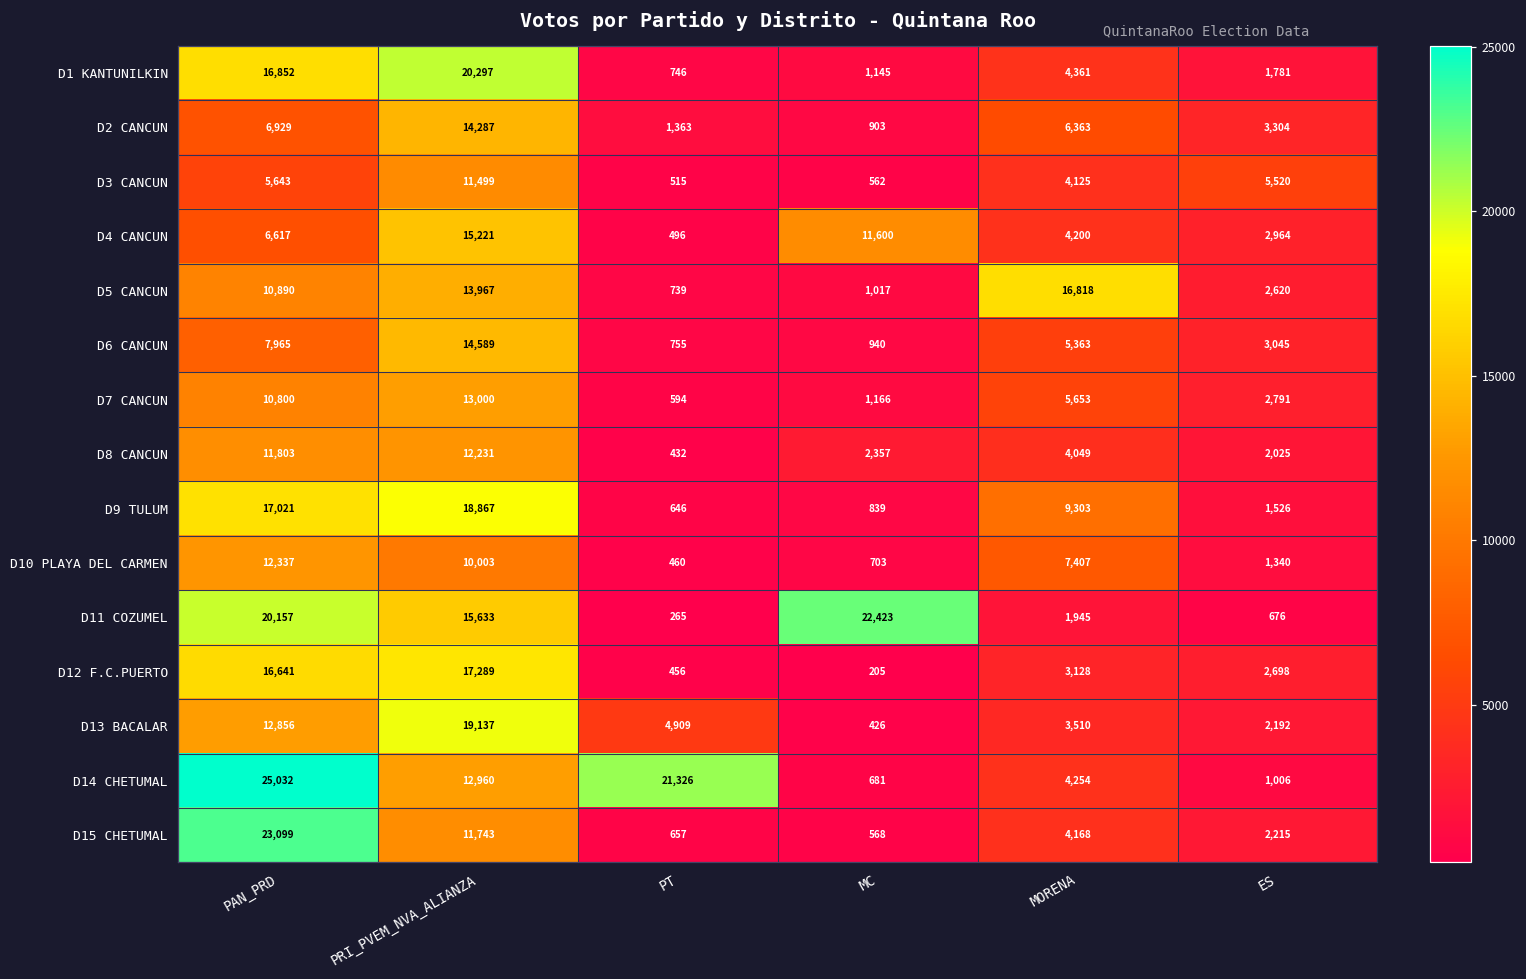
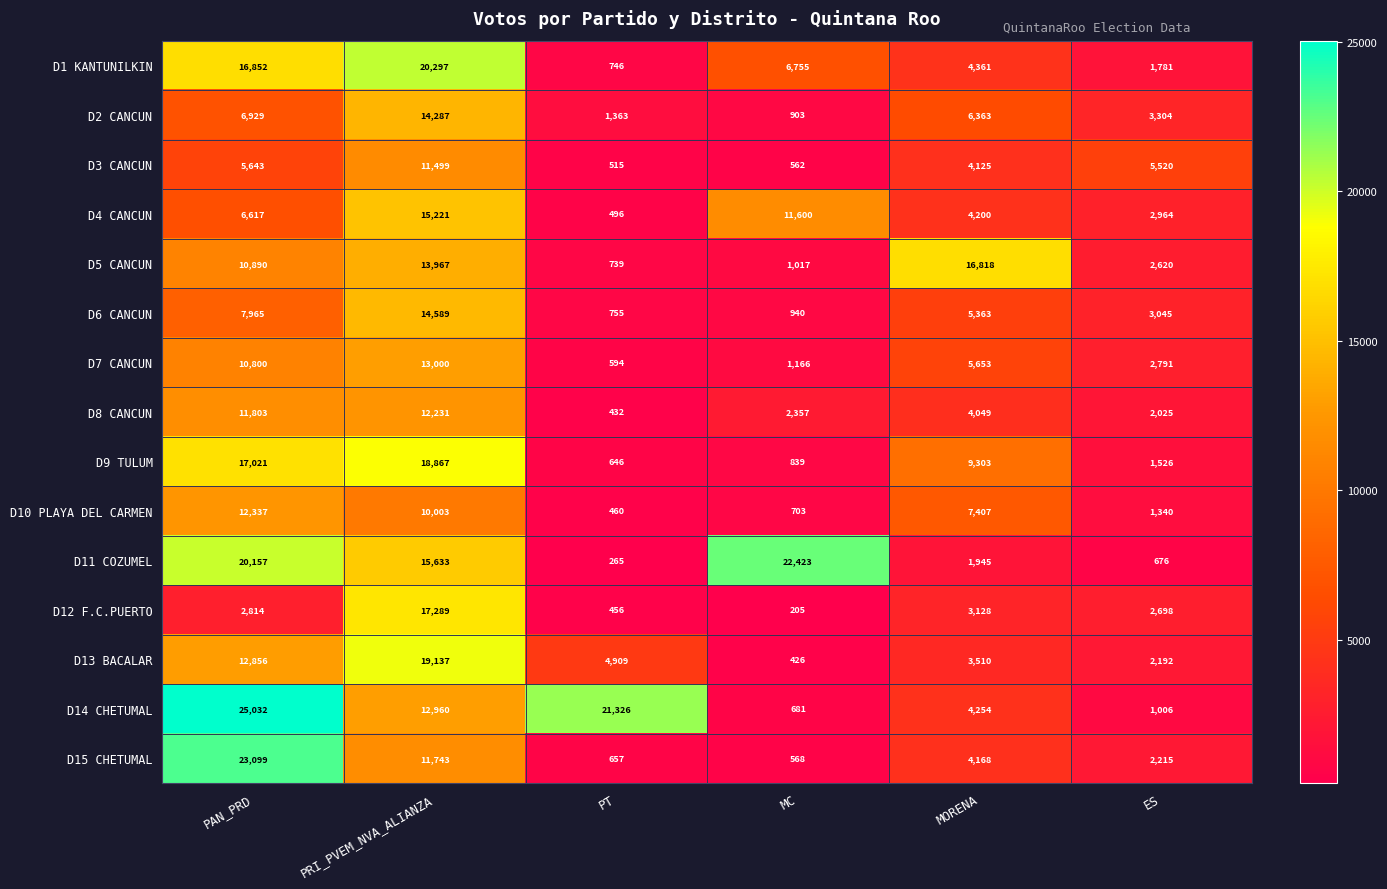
D1 KANTUNILKIN, MC: 1,145 -> 6,755
D12 F.C.PUERTO, PAN_PRD: 16,641 -> 2,814
